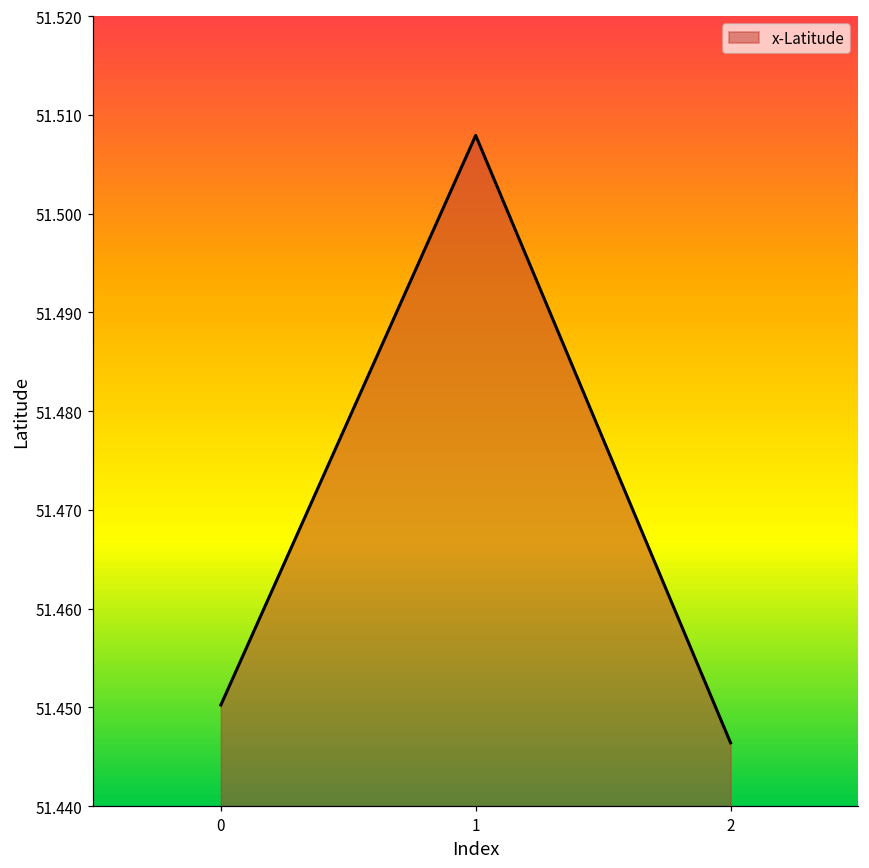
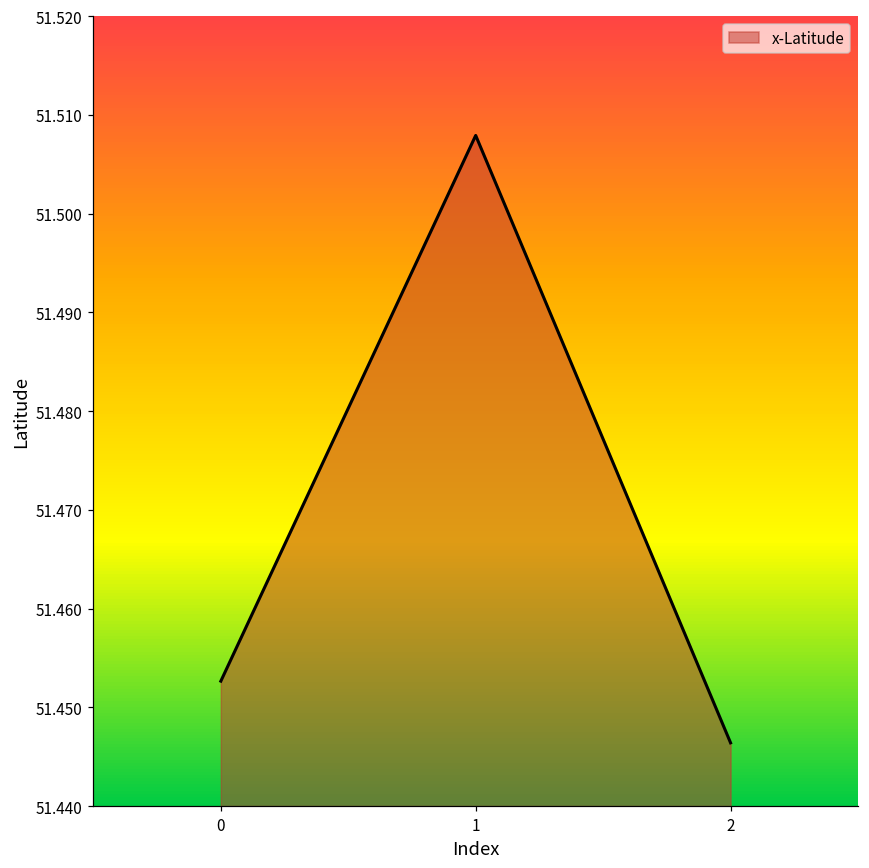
0: 51.450 -> 51.453
